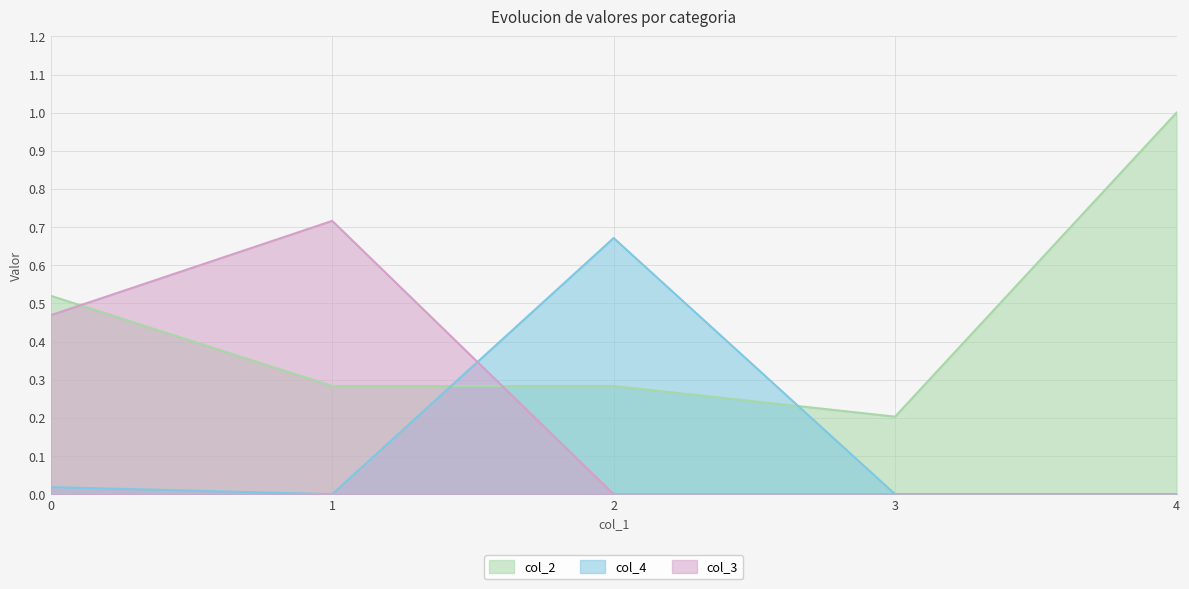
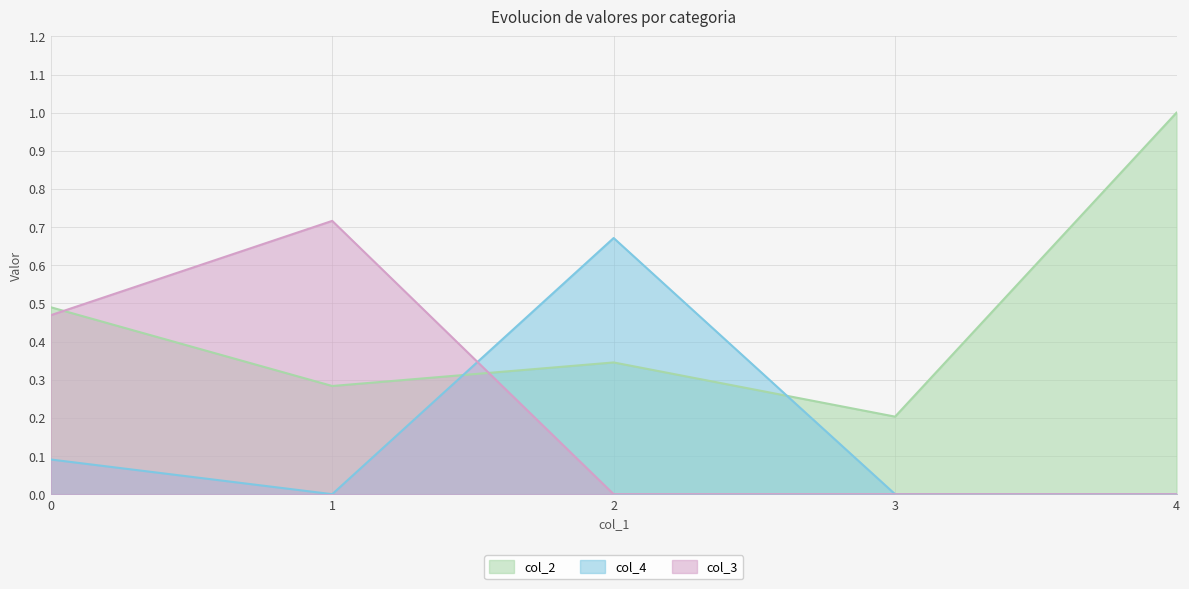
col_2, 0: 0.52 -> 0.49
col_4, 0: 0.02 -> 0.09
col_2, 2: 0.28 -> 0.35
